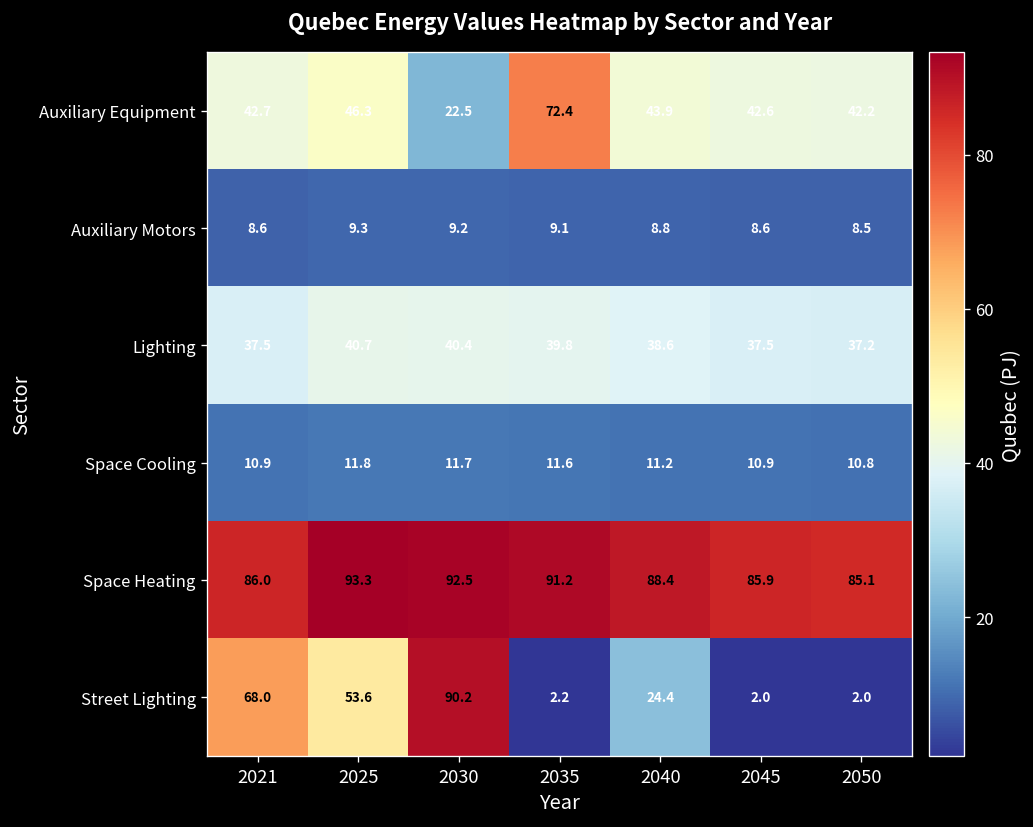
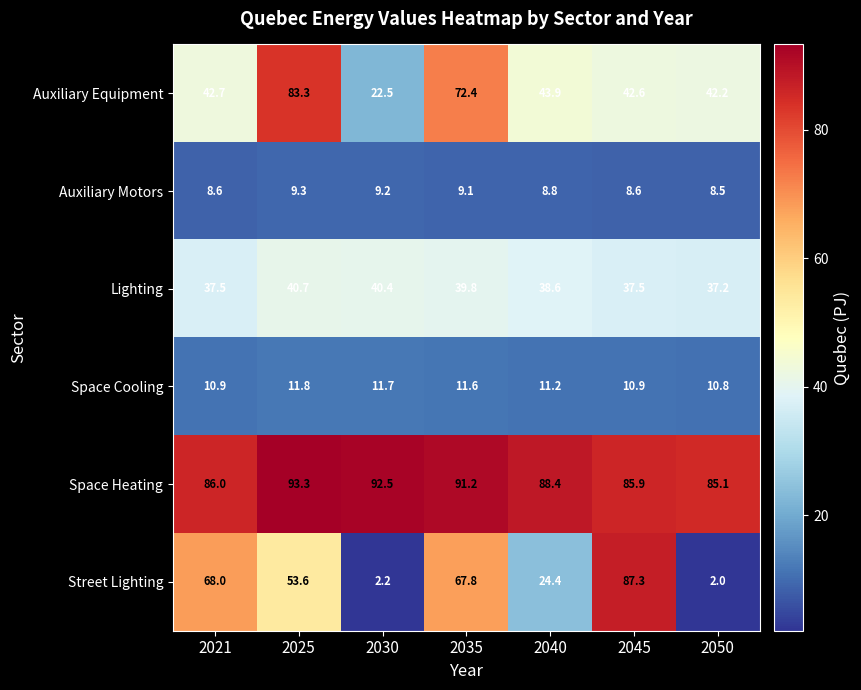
Auxiliary Equipment, 2025: 46.3 -> 83.3
Street Lighting, 2030: 90.2 -> 2.2
Street Lighting, 2035: 2.2 -> 67.8
Street Lighting, 2045: 2.0 -> 87.3
